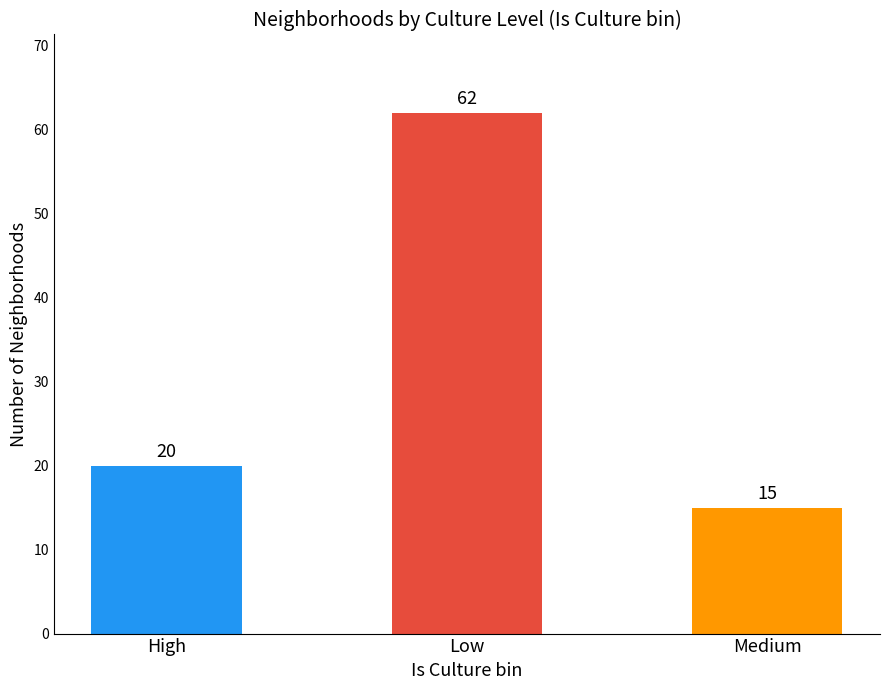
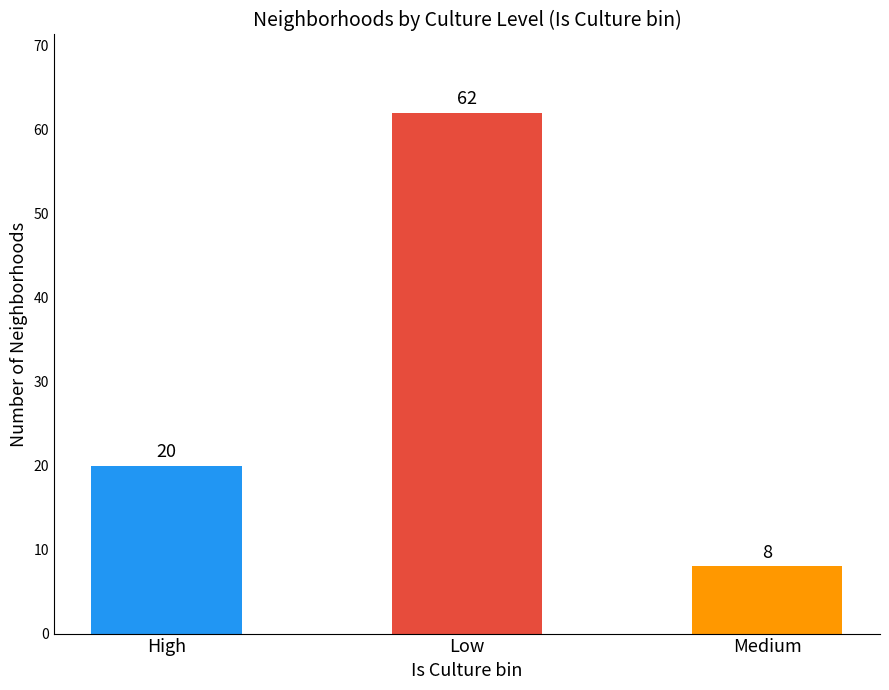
Medium: 15 -> 8
